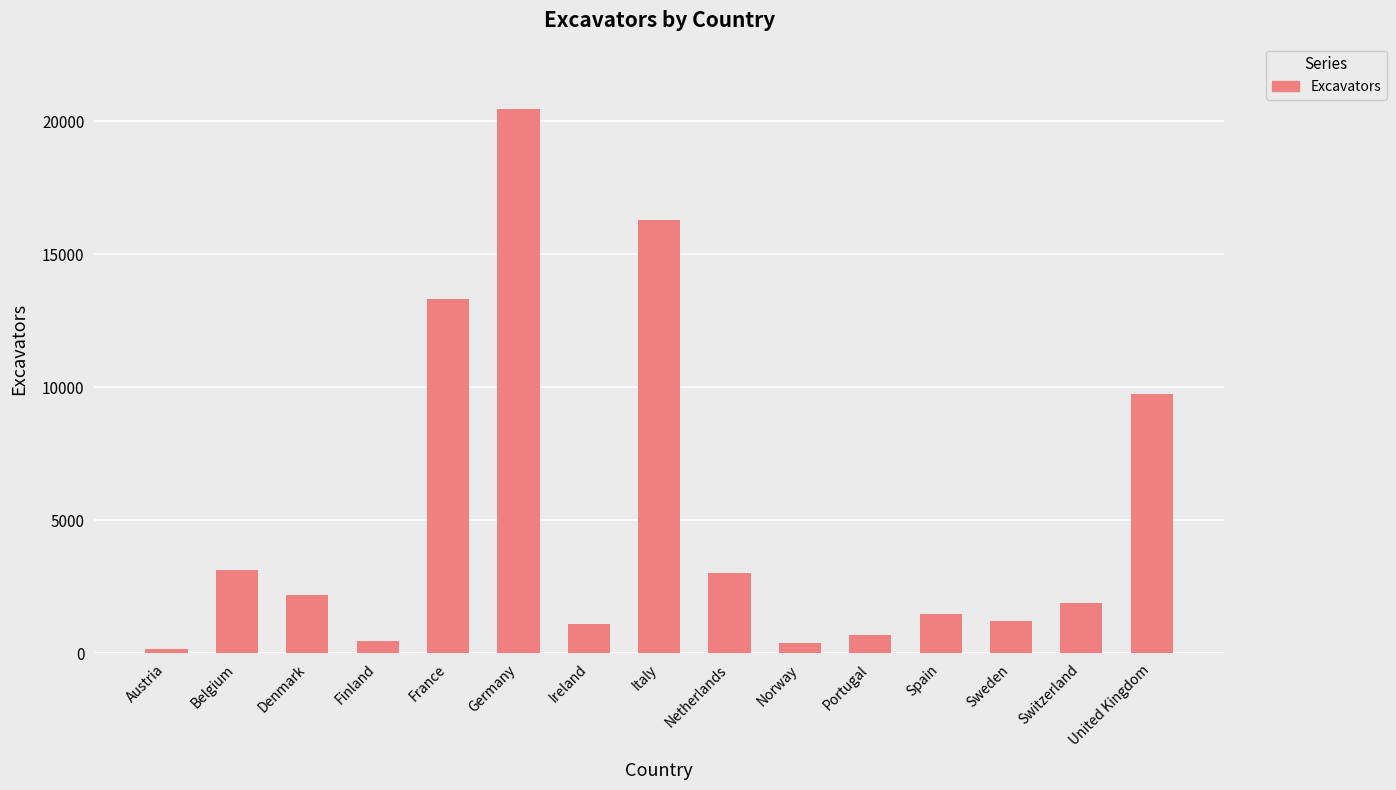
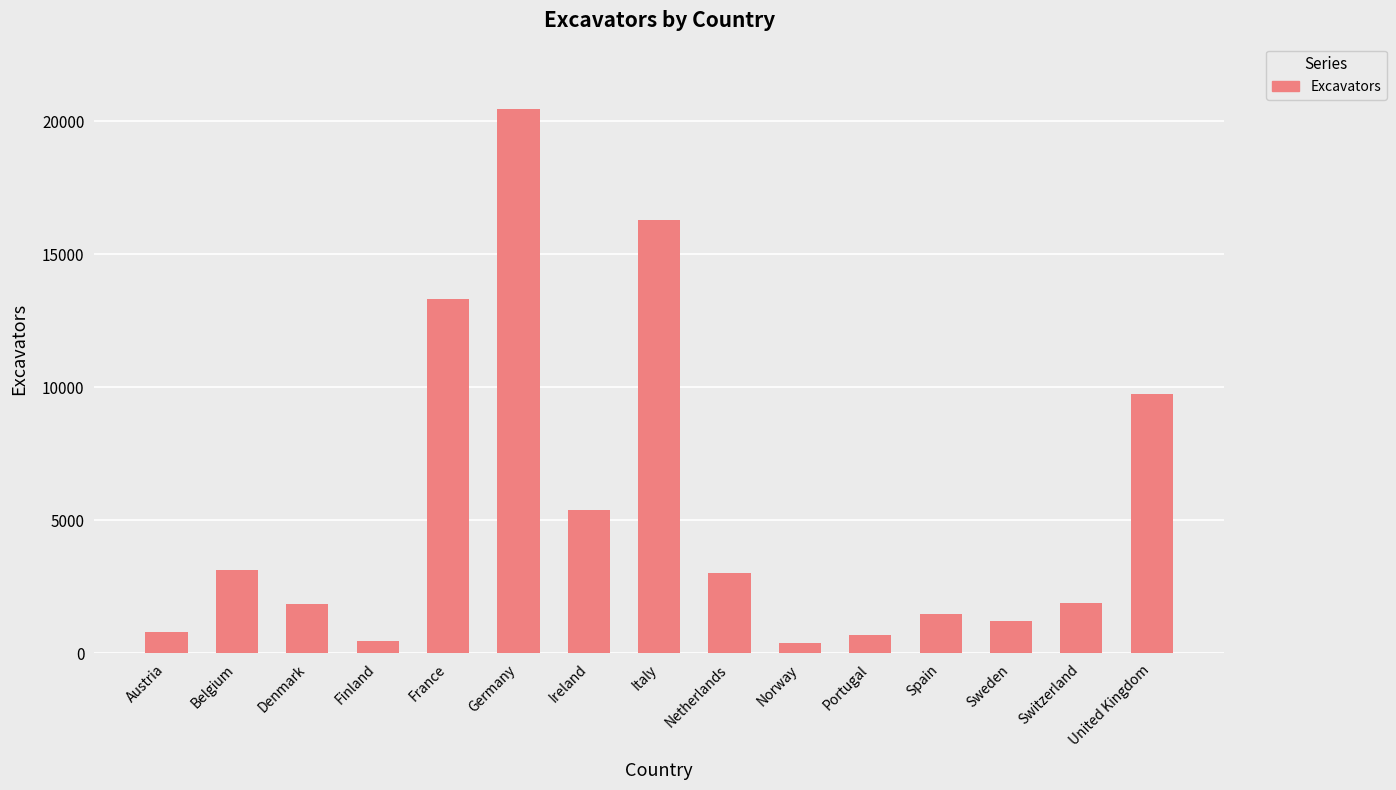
Austria: 200 -> 800
Denmark: 2200 -> 1900
Ireland: 1100 -> 5400
